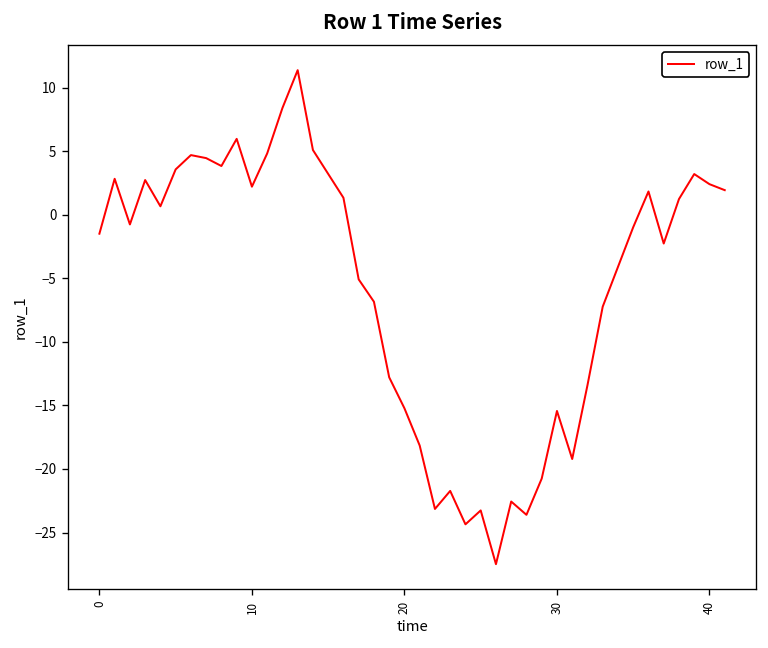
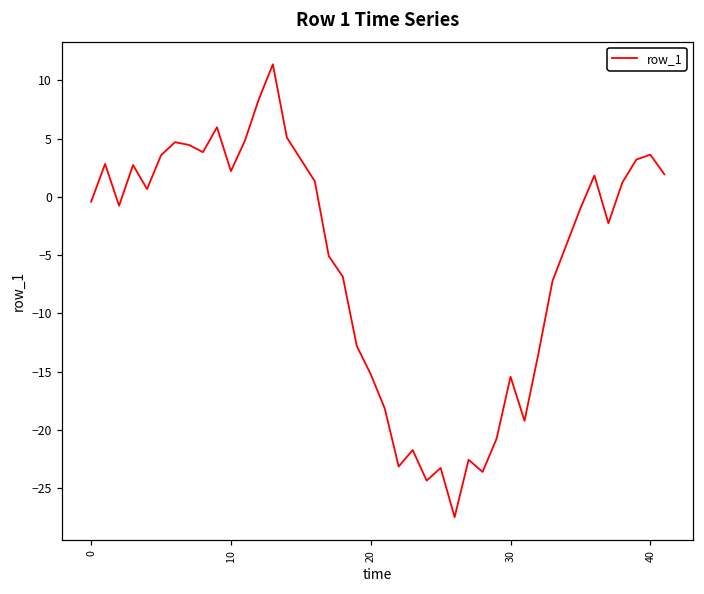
0: -1.5 -> -0.4
40: 2.4 -> 3.6
